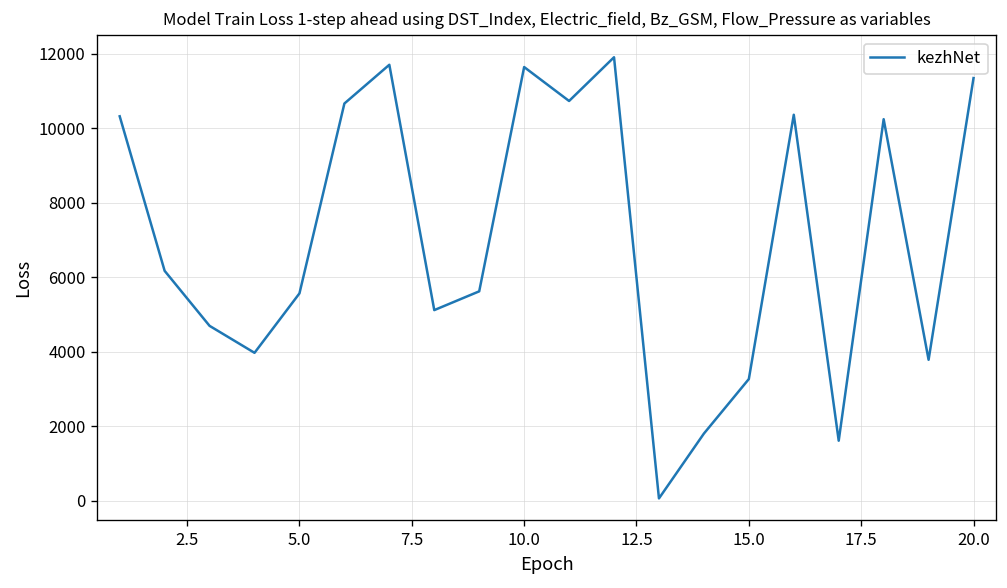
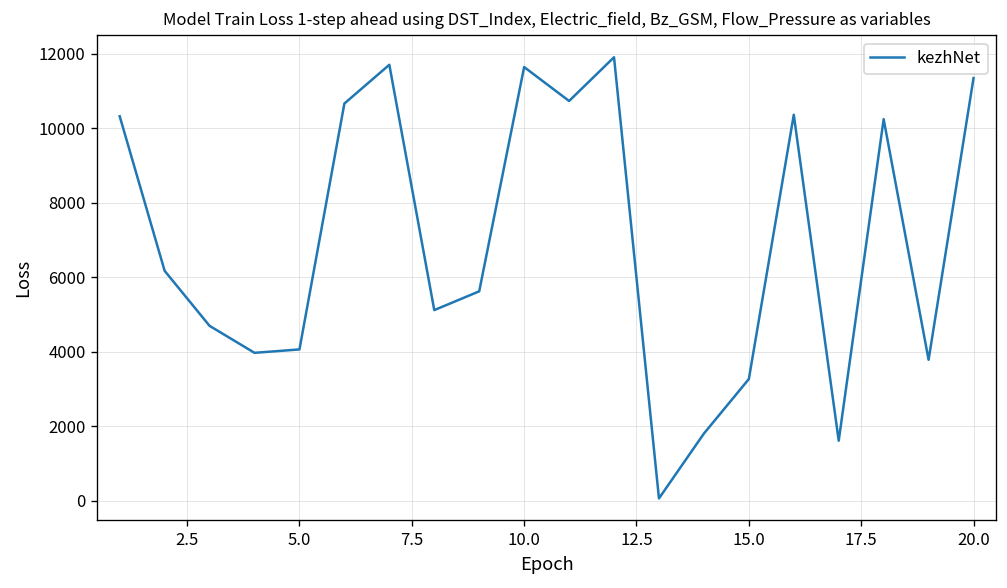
5.0: 5600 -> 4100
